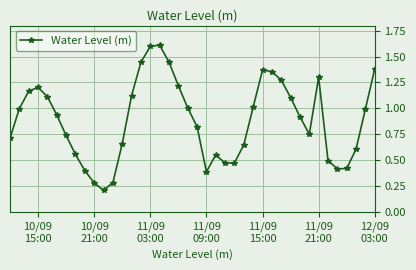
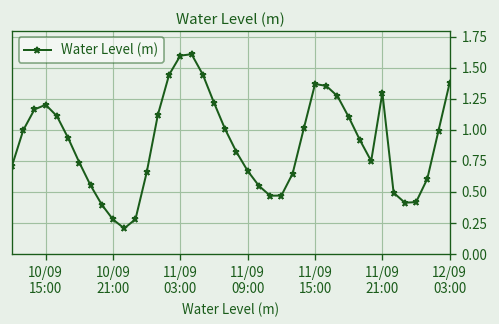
11/09 09:00: 0.39 -> 0.67
